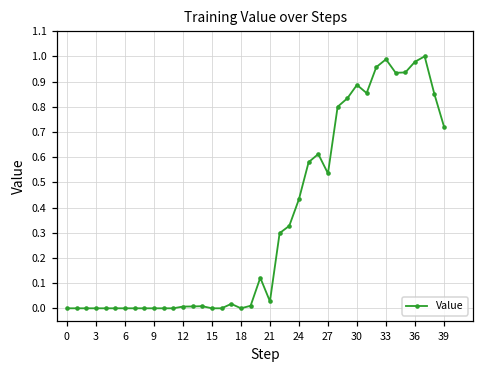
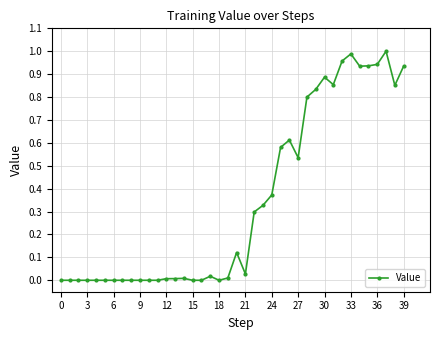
24: 0.43 -> 0.37
36: 0.98 -> 0.94
39: 0.72 -> 0.93
